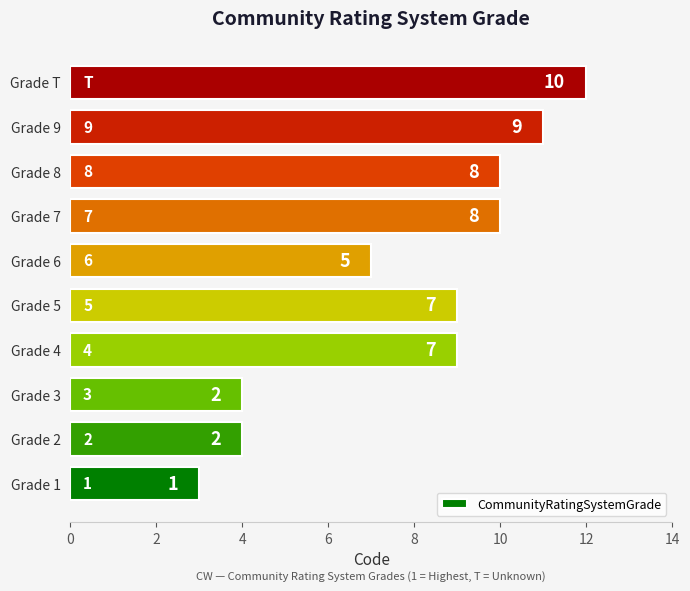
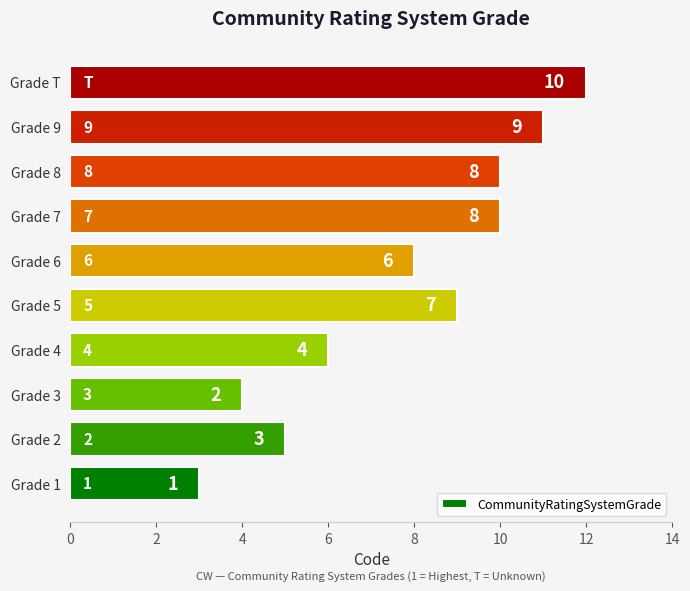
Grade 6: 5 -> 6
Grade 4: 7 -> 4
Grade 2: 2 -> 3
